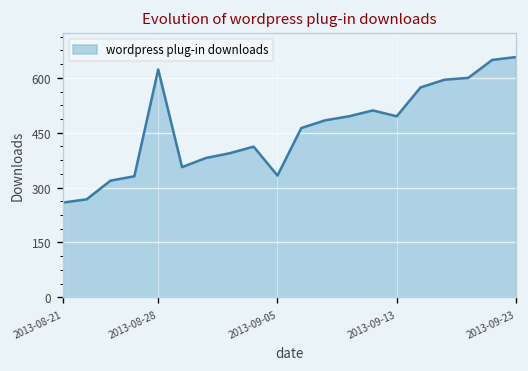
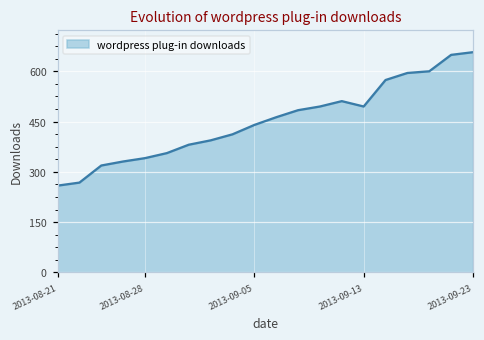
2013-08-28: 620 -> 340
2013-09-05: 330 -> 440
